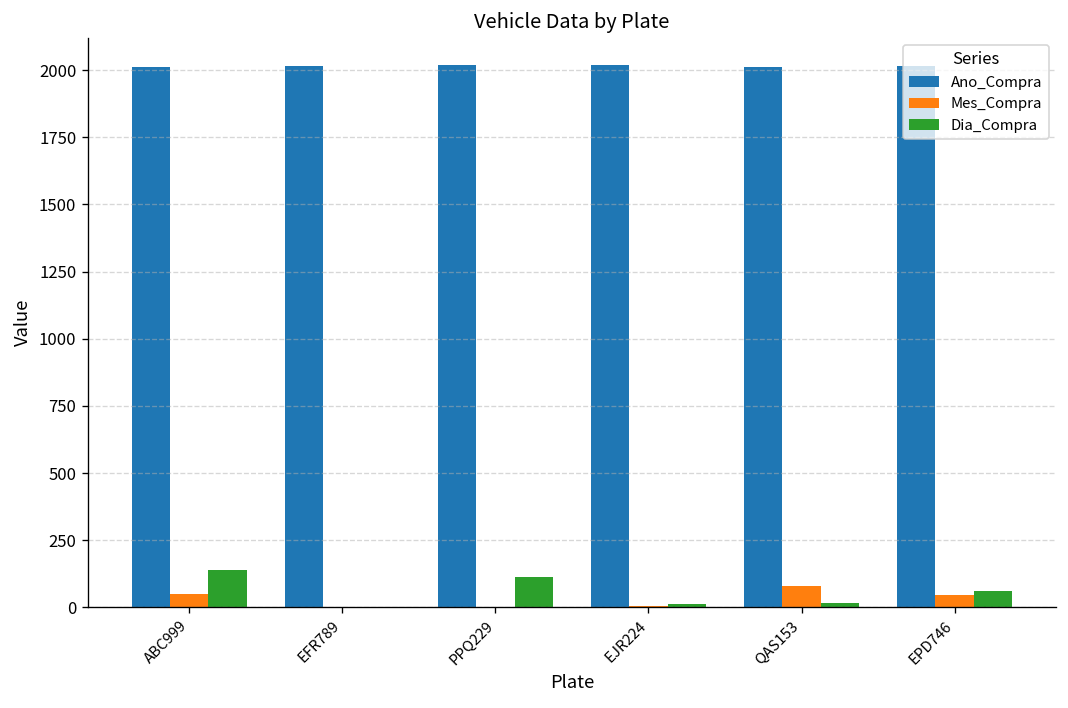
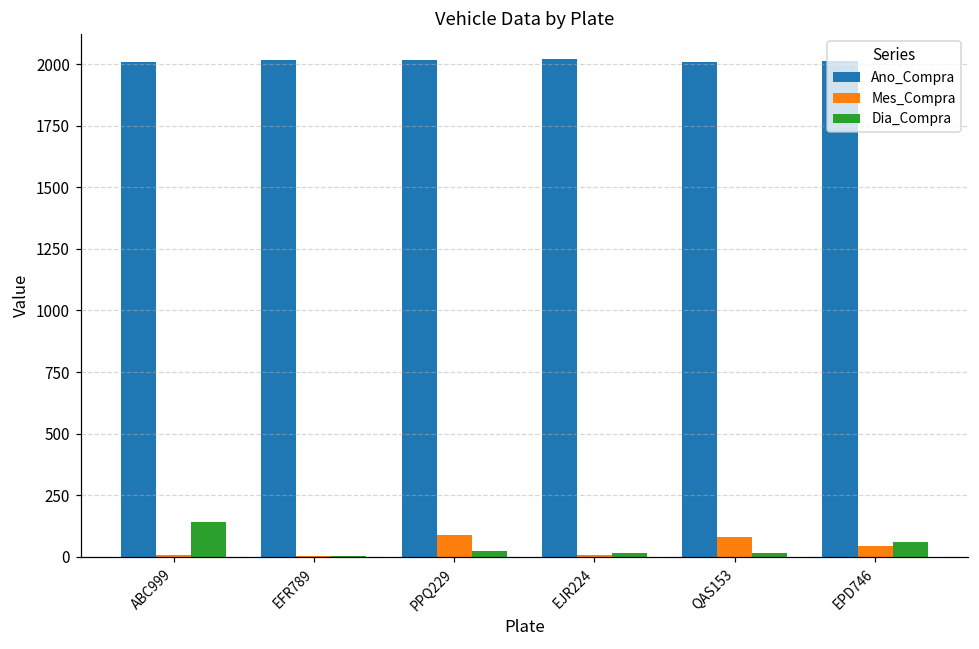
Mes_Compra, ABC999: 50 -> 10
Mes_Compra, PPQ229: 0 -> 90
Dia_Compra, PPQ229: 110 -> 30
